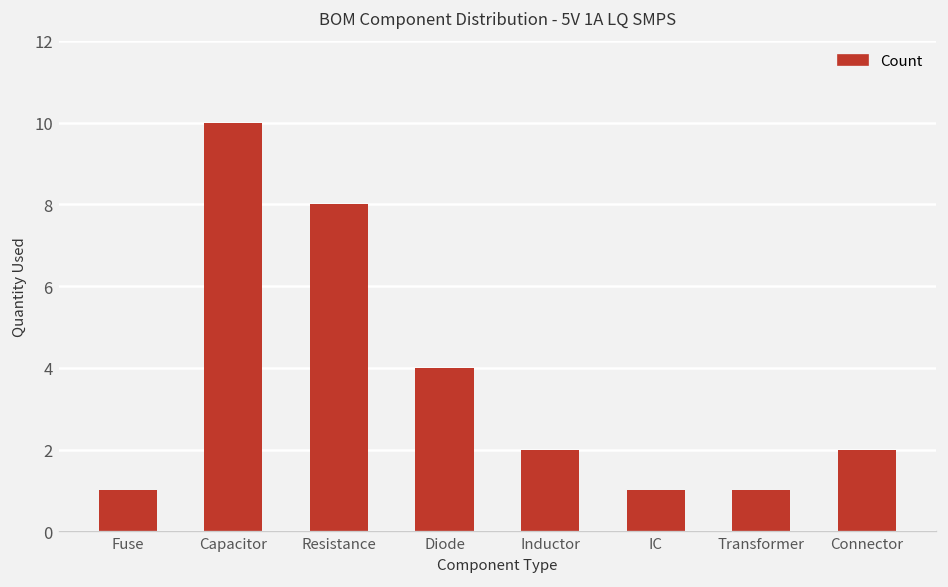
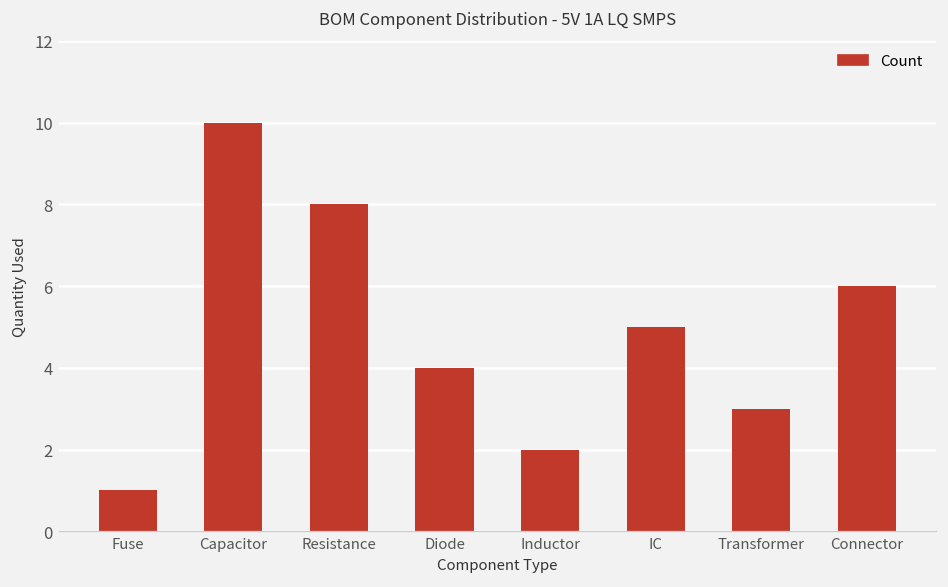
IC: 1 -> 5
Transformer: 1 -> 3
Connector: 2 -> 6
